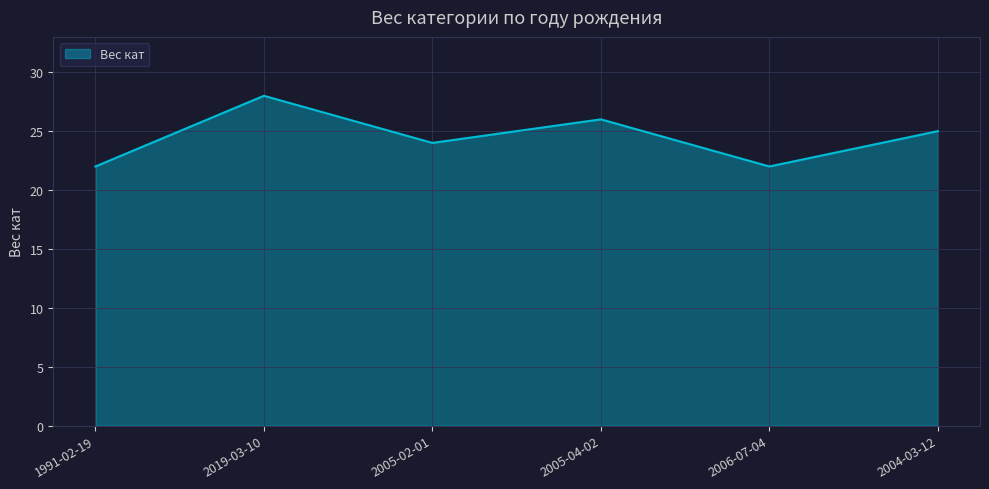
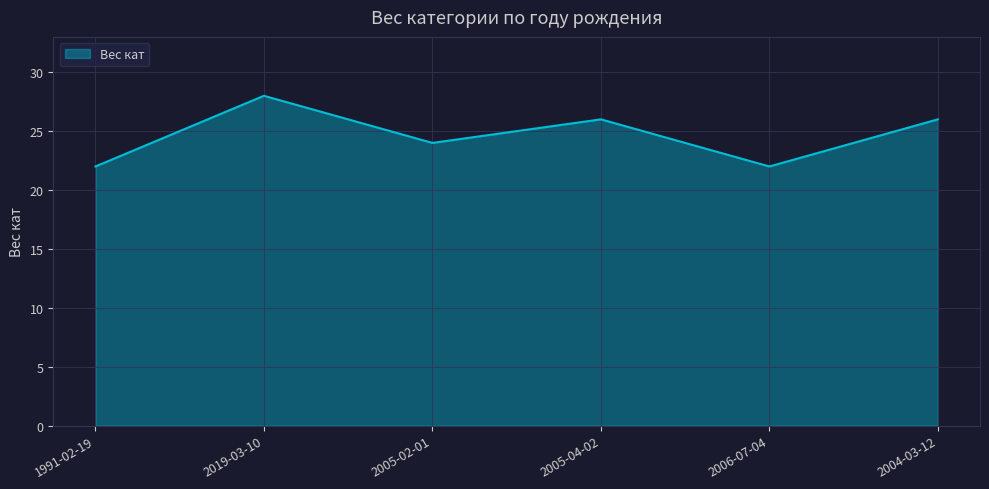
2004-03-12: 25 -> 26
